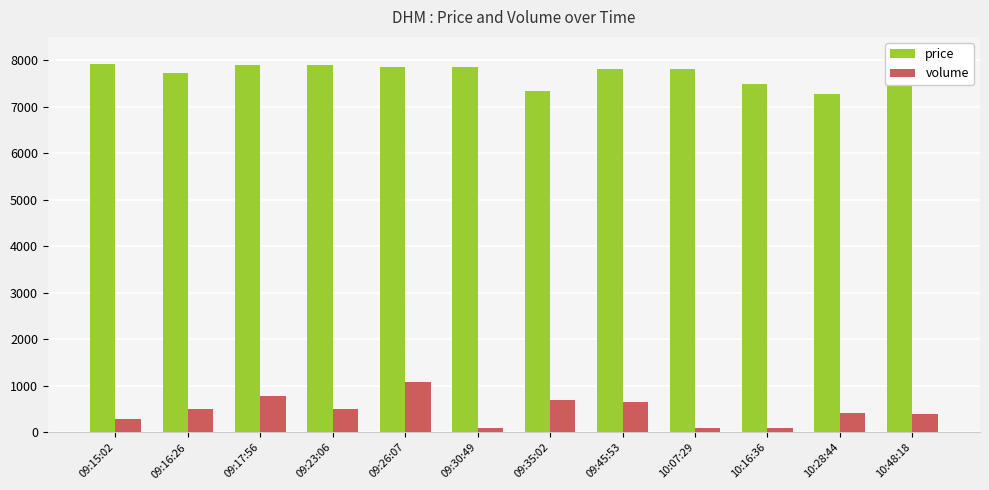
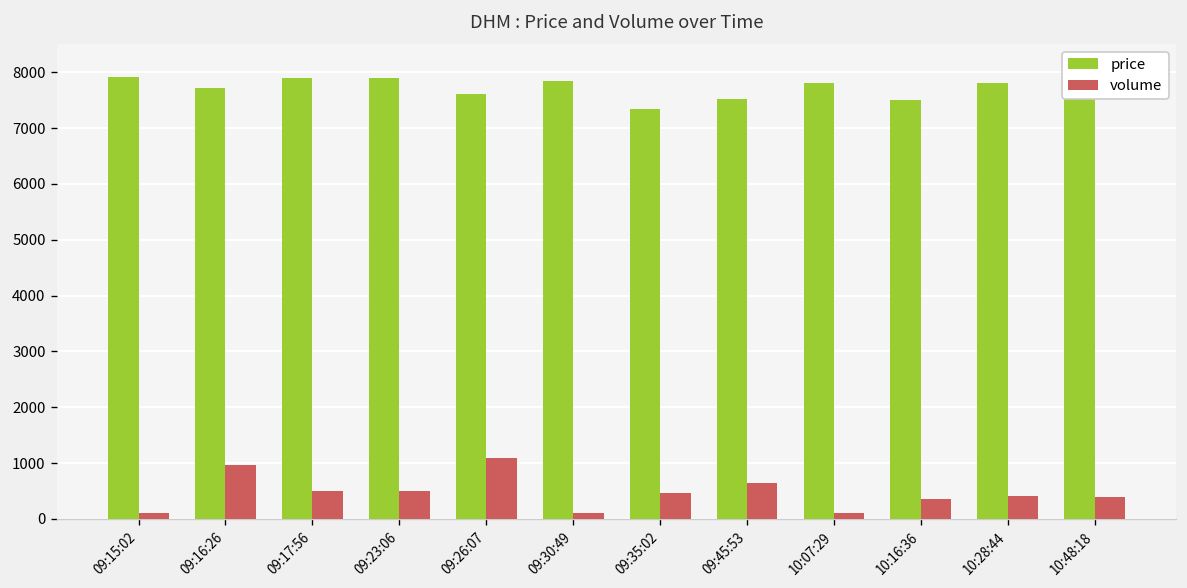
volume, 09:15:02: 300 -> 100
volume, 09:16:26: 500 -> 1000
volume, 09:17:56: 800 -> 500
price, 09:26:07: 7900 -> 7600
volume, 09:35:02: 700 -> 500
price, 09:45:53: 7800 -> 7500
volume, 10:16:36: 100 -> 400
price, 10:28:44: 7300 -> 7800
